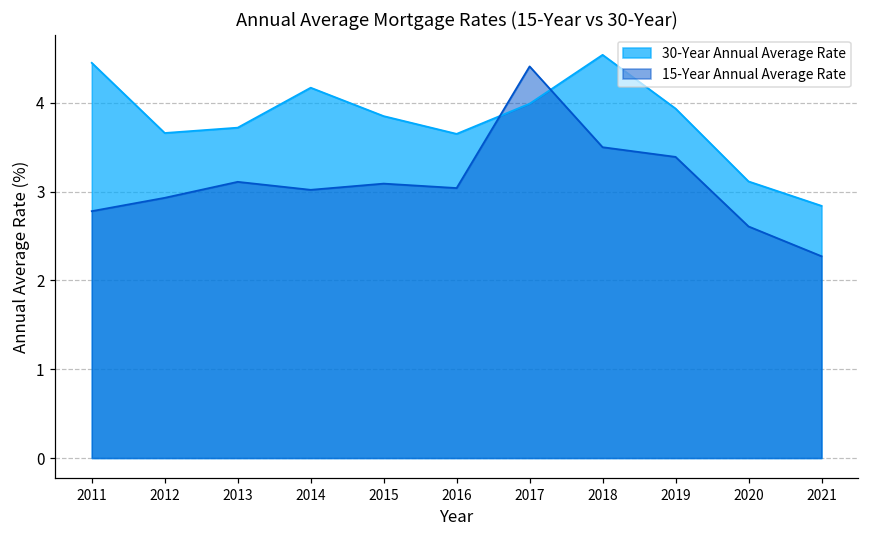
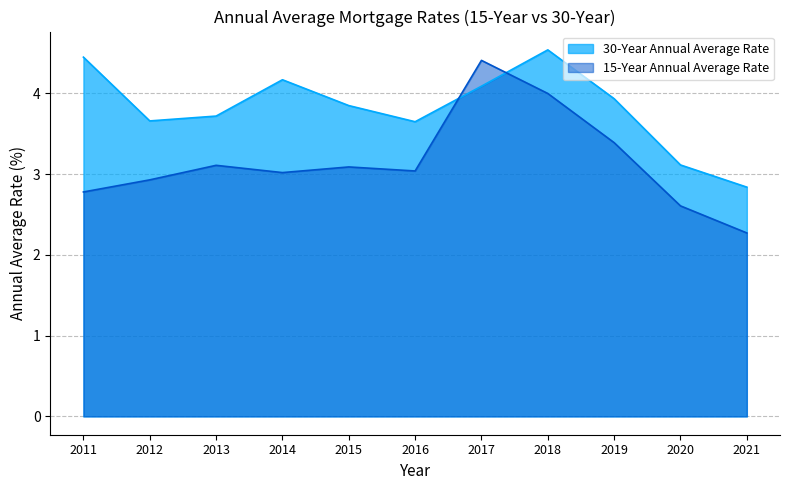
30-Year Annual Average Rate, 2017: 4.0 -> 4.1
15-Year Annual Average Rate, 2018: 3.5 -> 4.0
